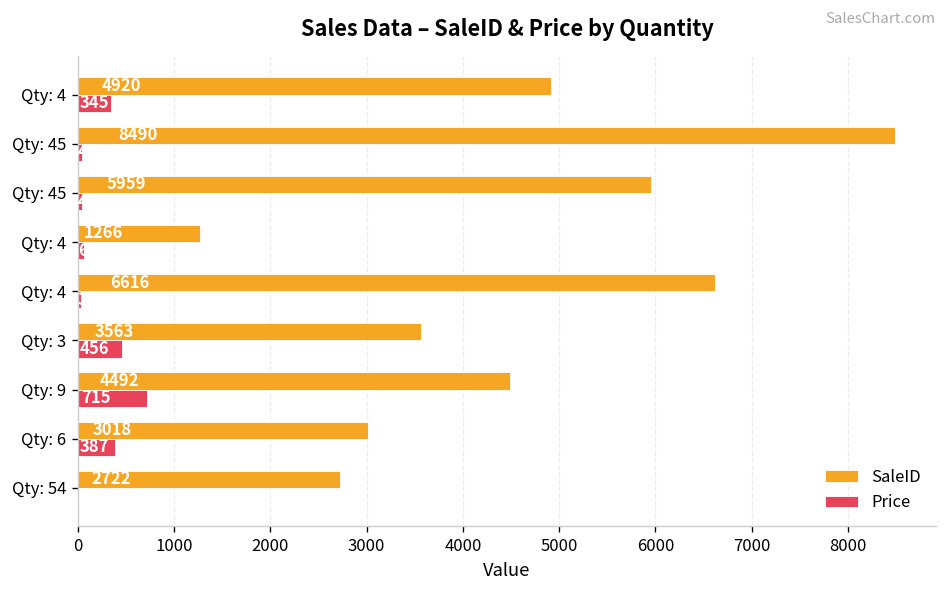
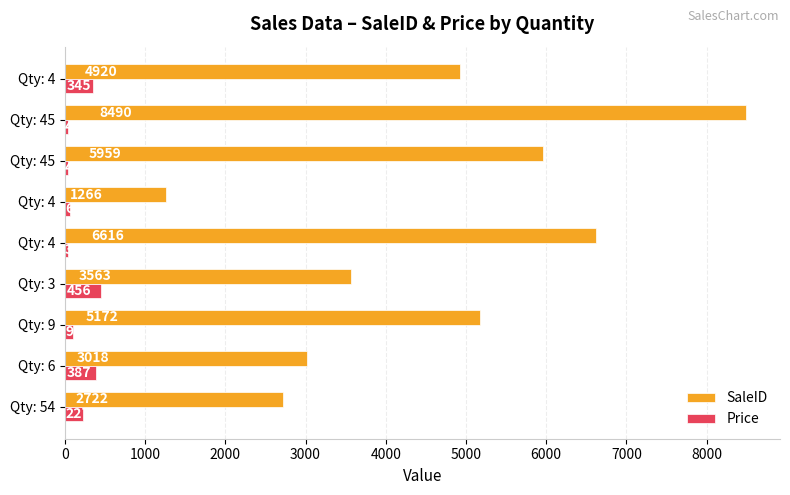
SaleID, Qty: 9: 4492 -> 5172
Price, Qty: 9: 700 -> 100
Price, Qty: 54: 0 -> 200
